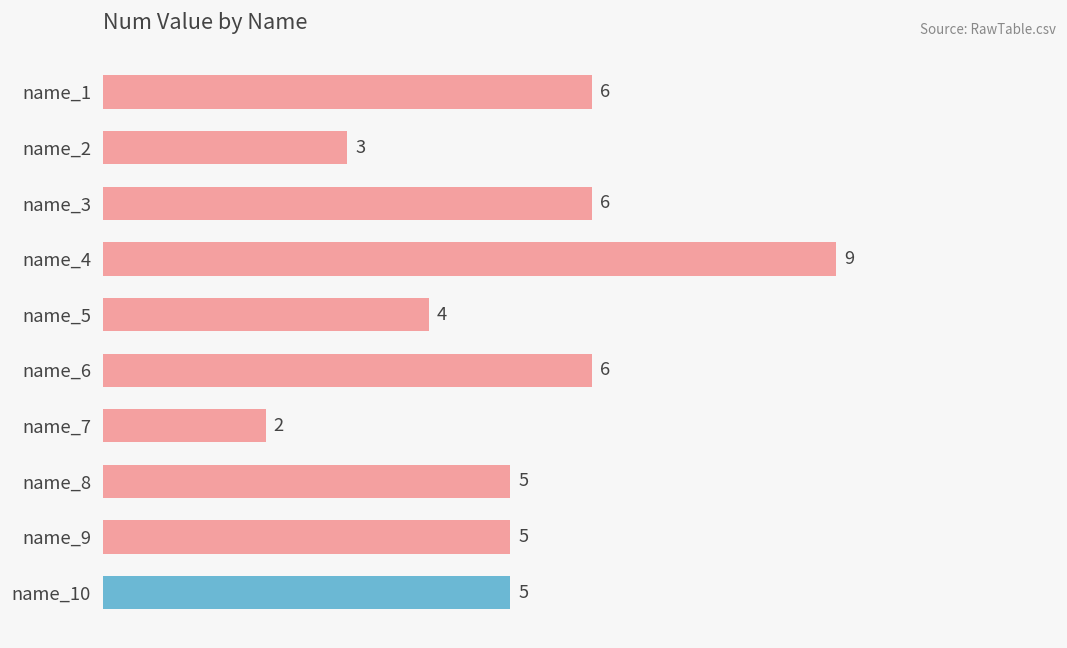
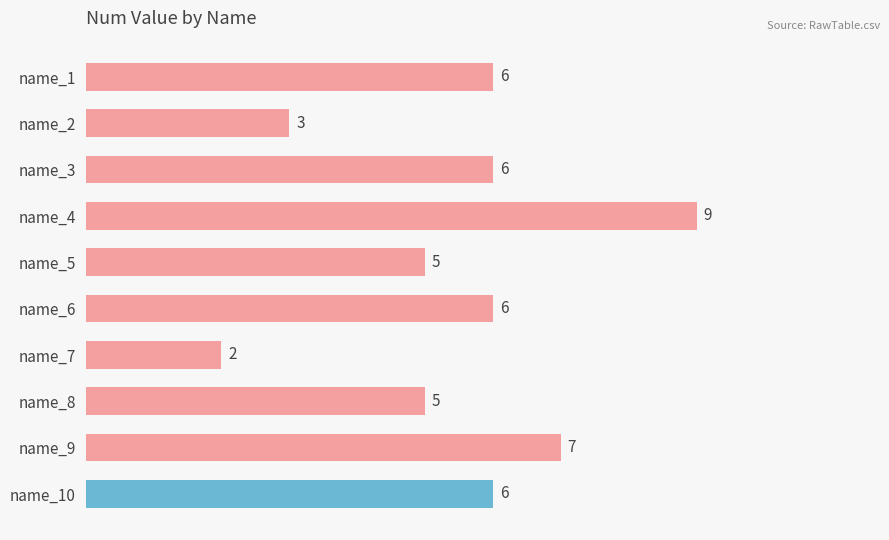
name_5: 4 -> 5
name_9: 5 -> 7
name_10: 5 -> 6
